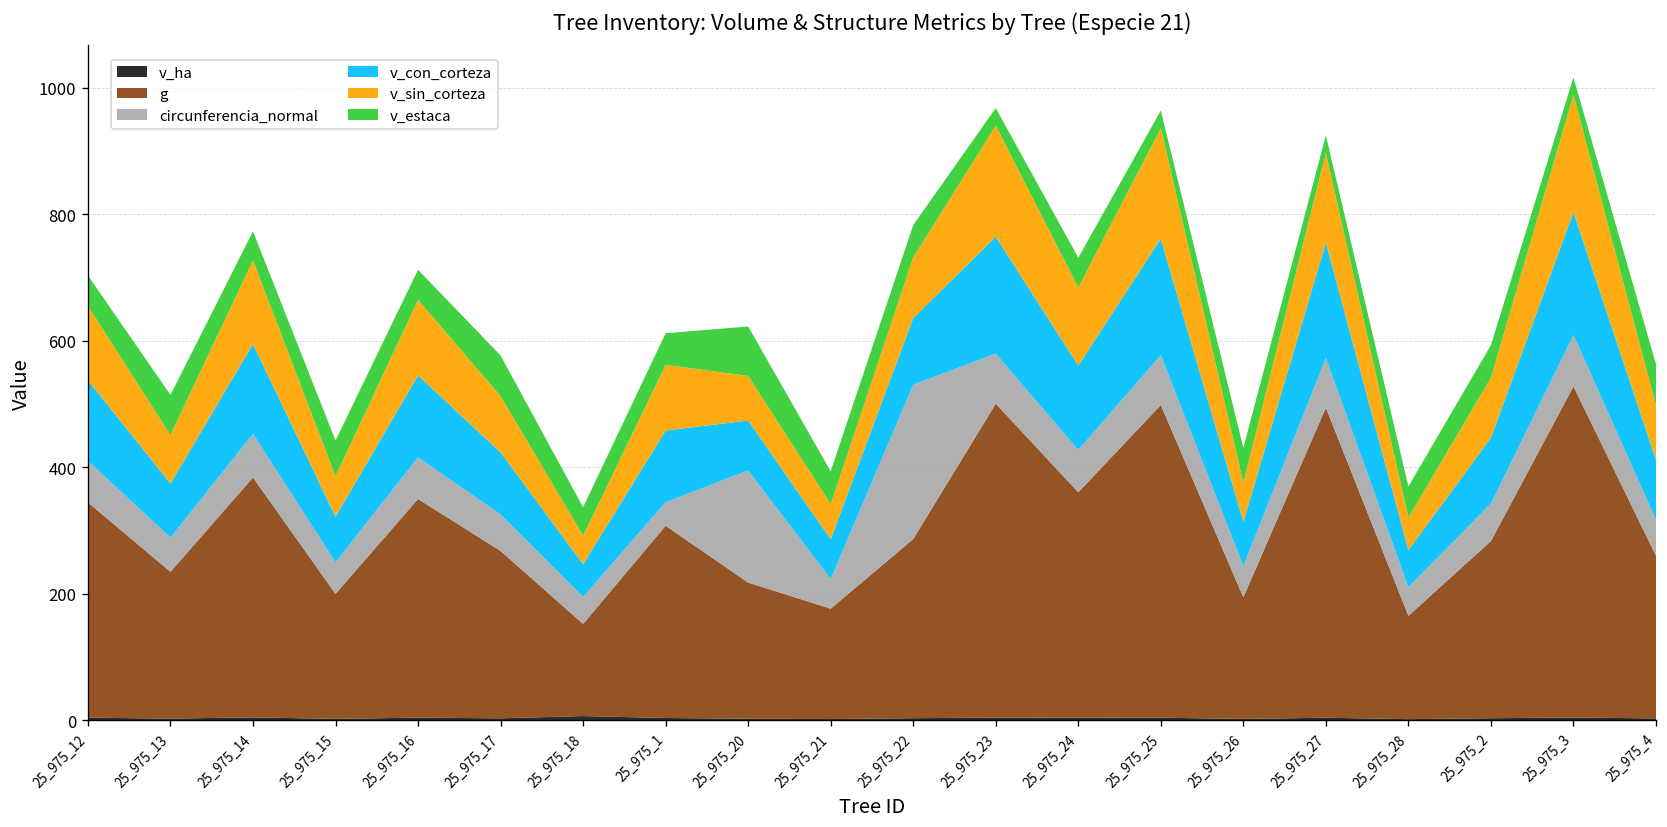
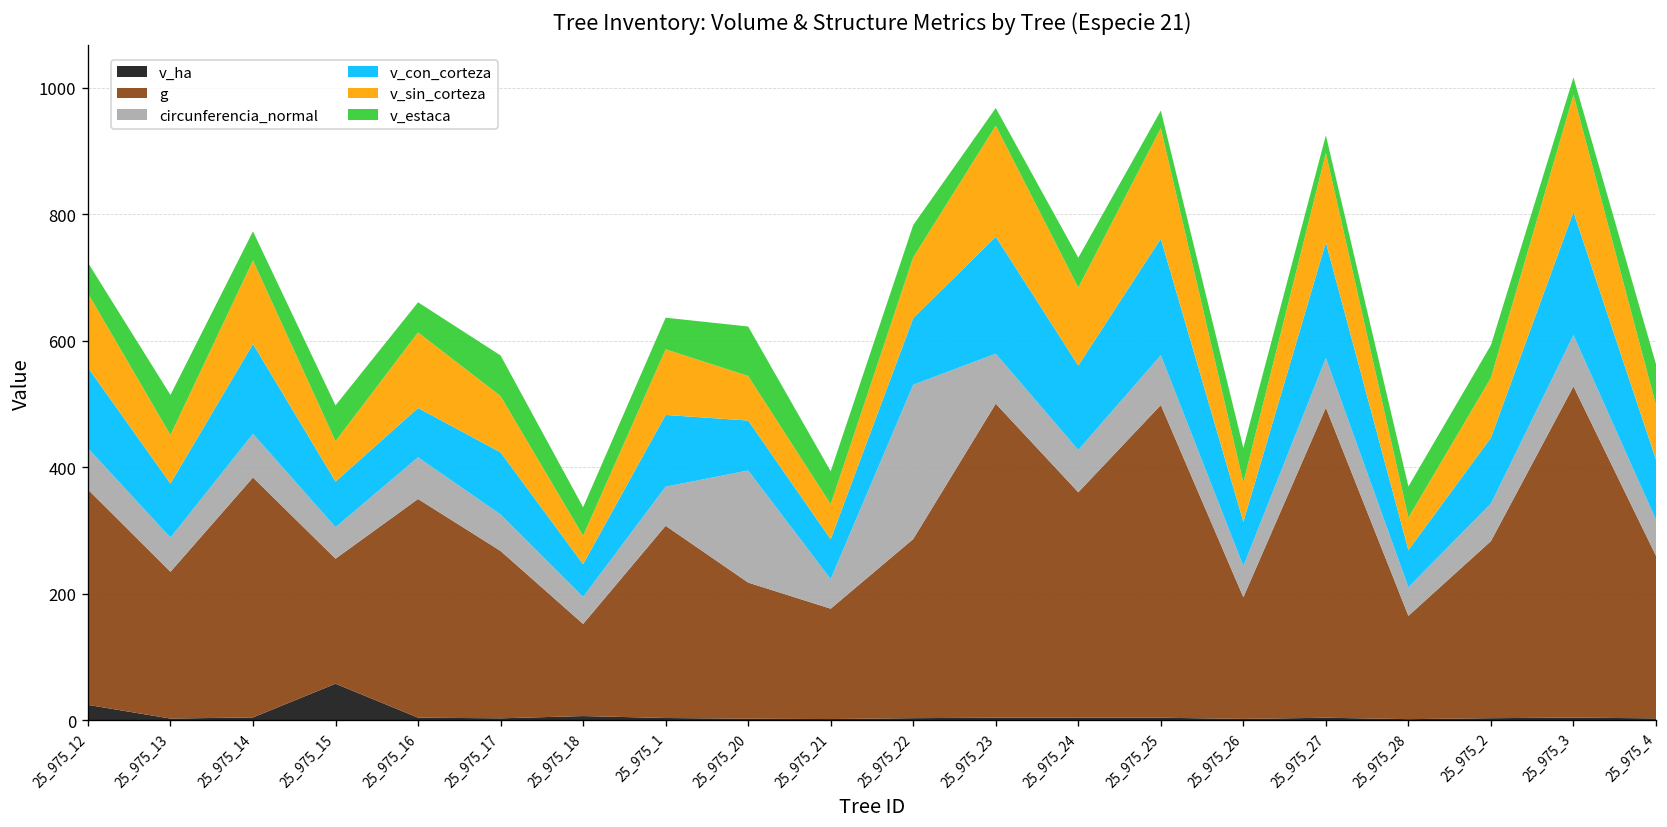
v_ha, 25_975_12: 0 -> 20
v_ha, 25_975_15: 0 -> 60
v_con_corteza, 25_975_16: 130 -> 80
circunferencia_normal, 25_975_1: 40 -> 60
